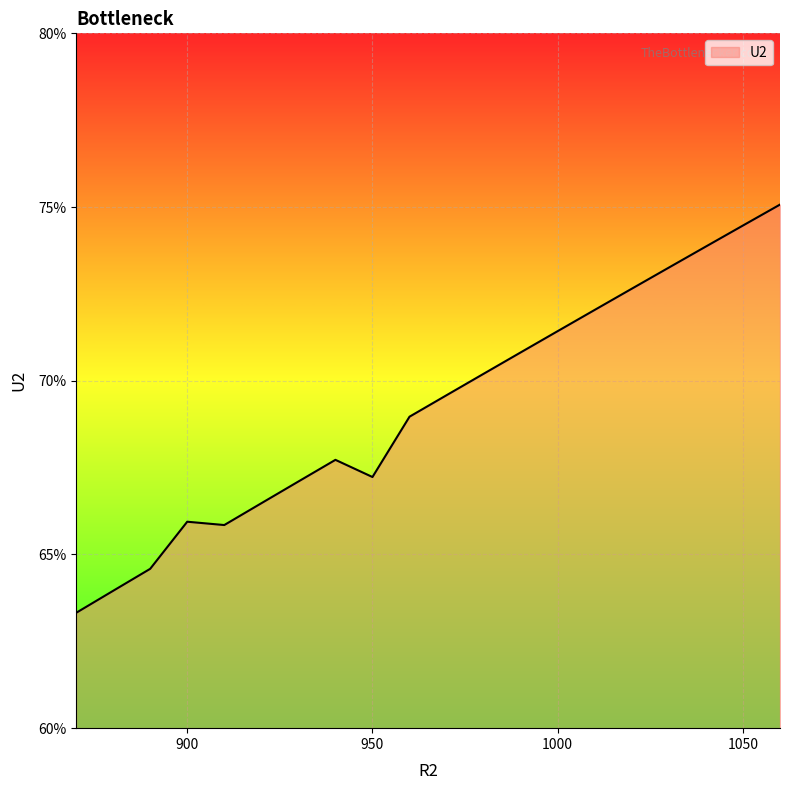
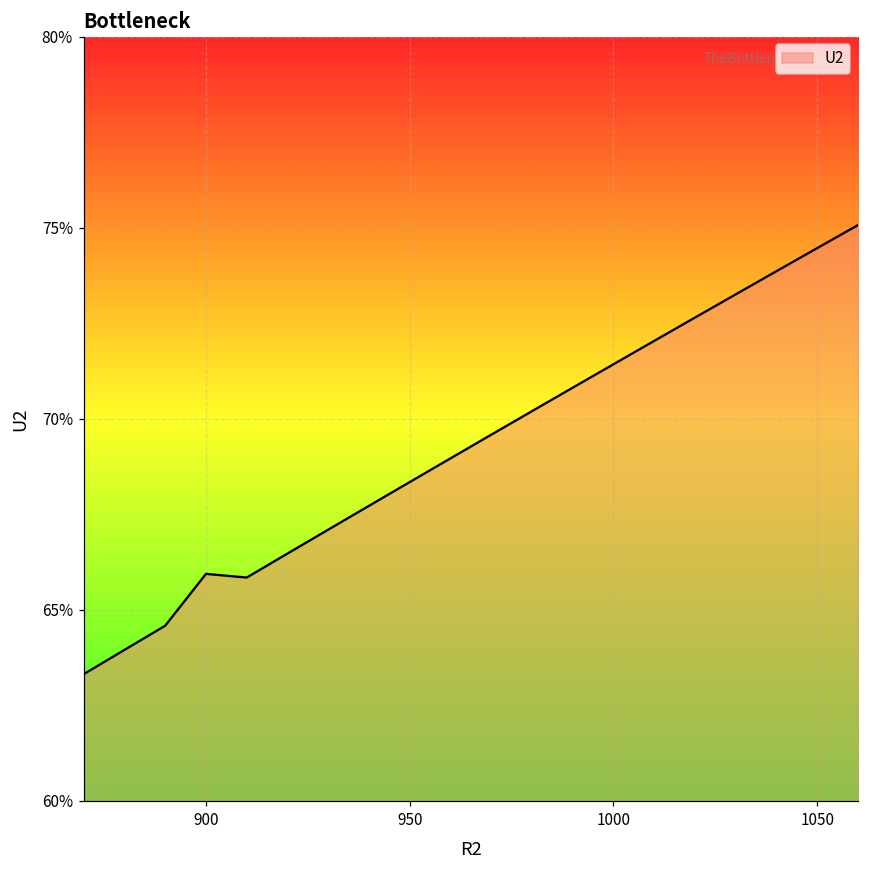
950: 67.2% -> 68.3%
